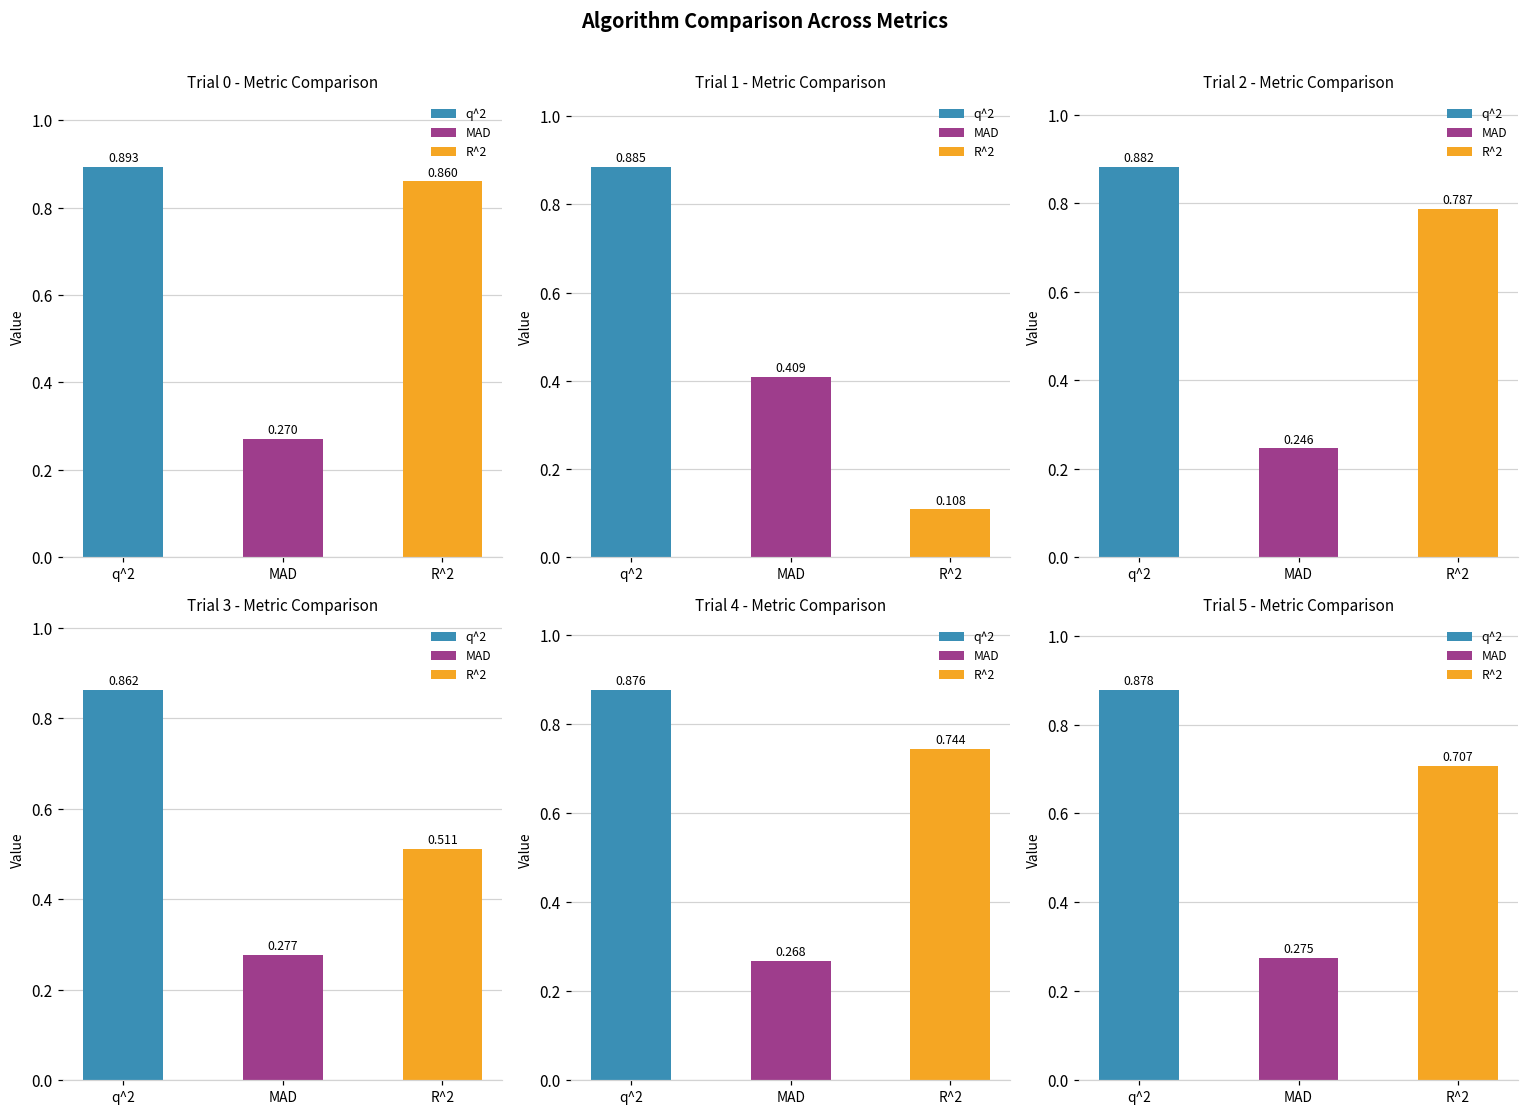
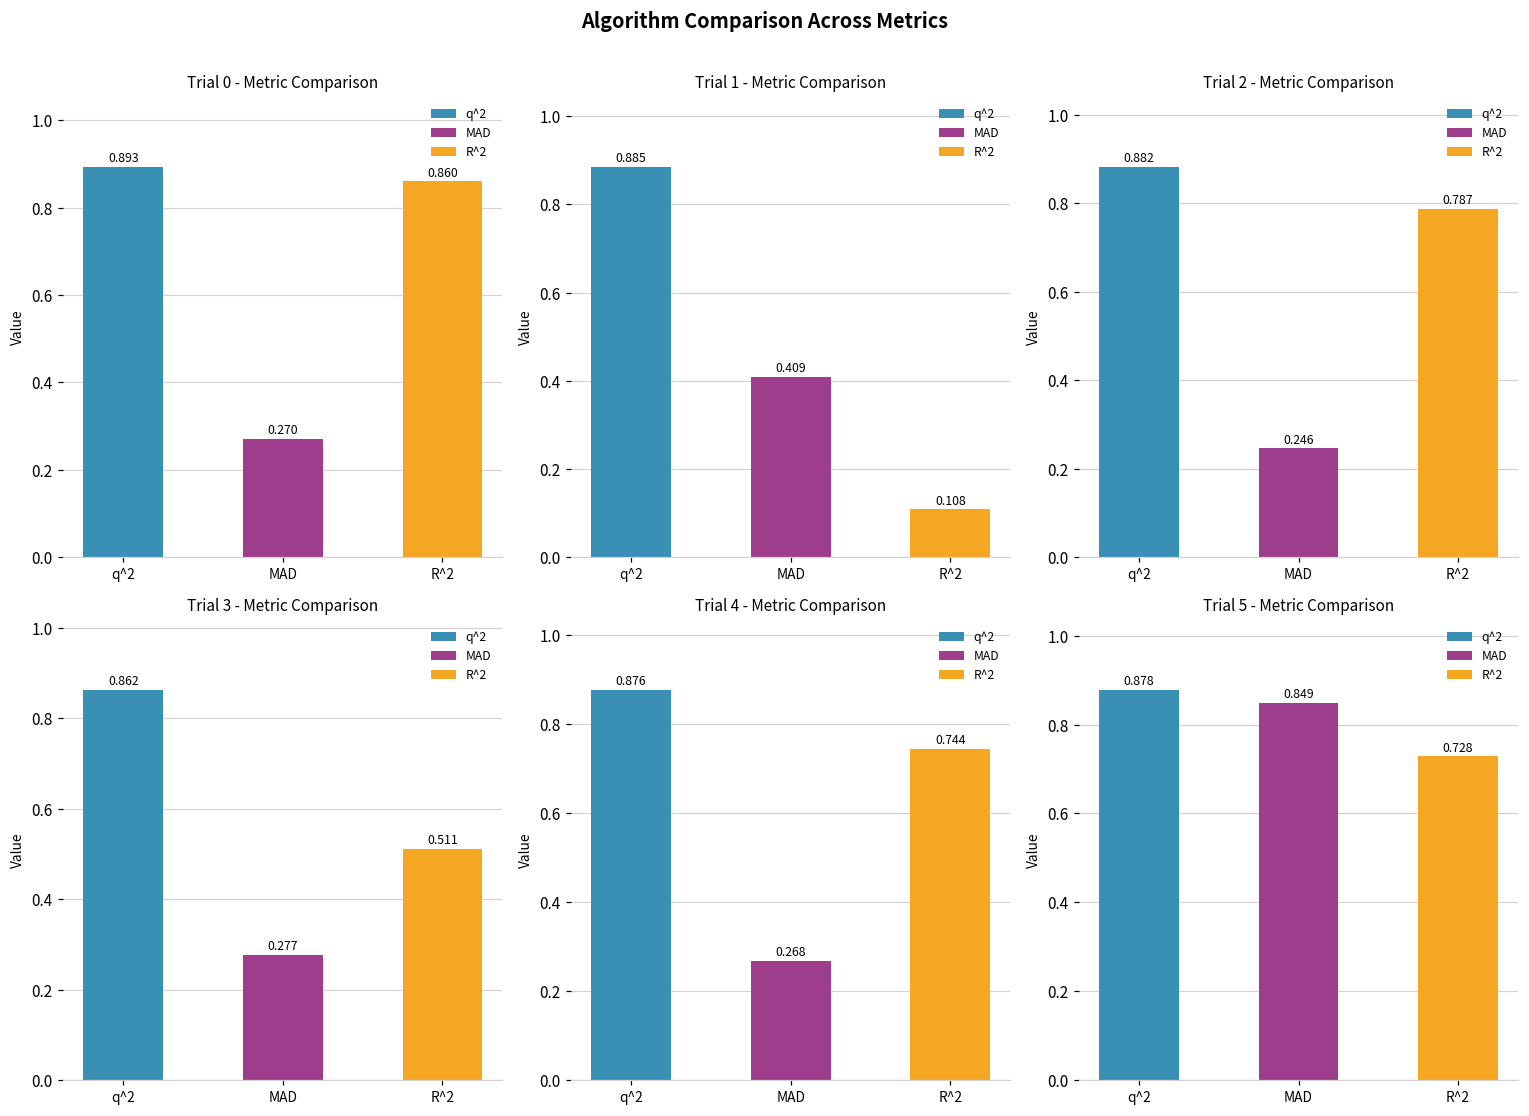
Trial 5 - Metric Comparison, MAD: 0.275 -> 0.849
Trial 5 - Metric Comparison, R^2: 0.707 -> 0.728
